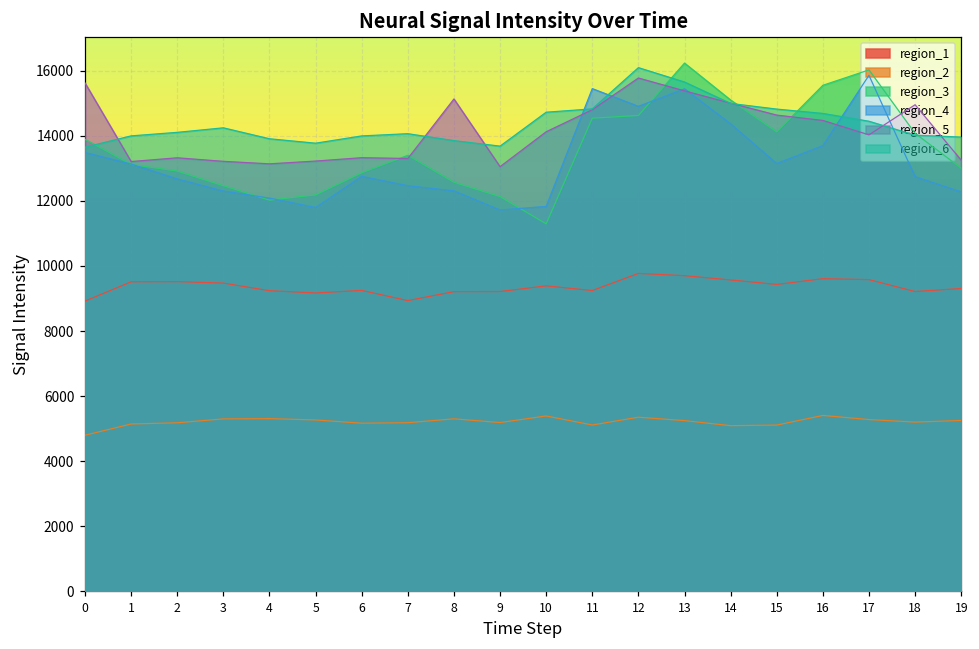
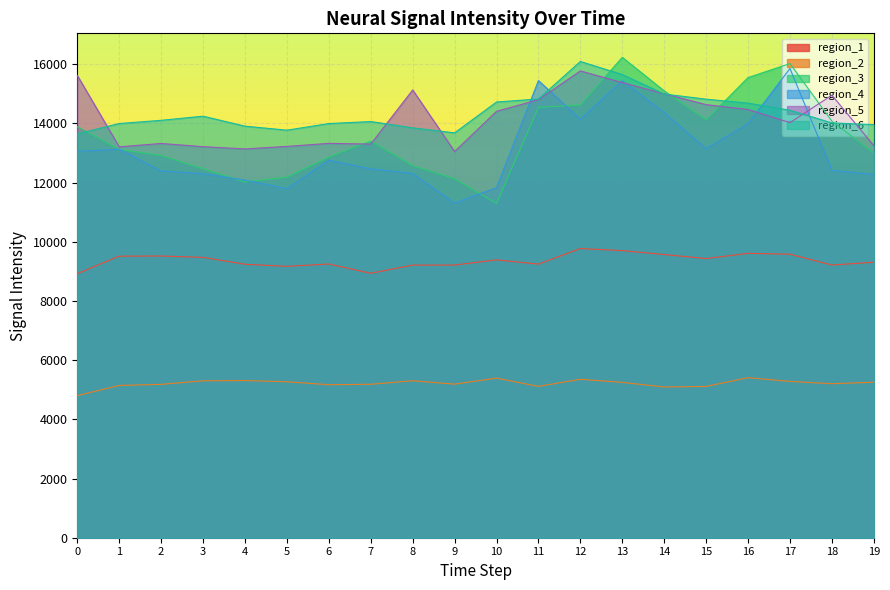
region_4, 0: 13500 -> 13100
region_4, 2: 12700 -> 12400
region_4, 9: 11700 -> 11300
region_5, 10: 14100 -> 14400
region_4, 12: 14900 -> 14100
region_4, 16: 13700 -> 14000
region_4, 18: 12700 -> 12400
